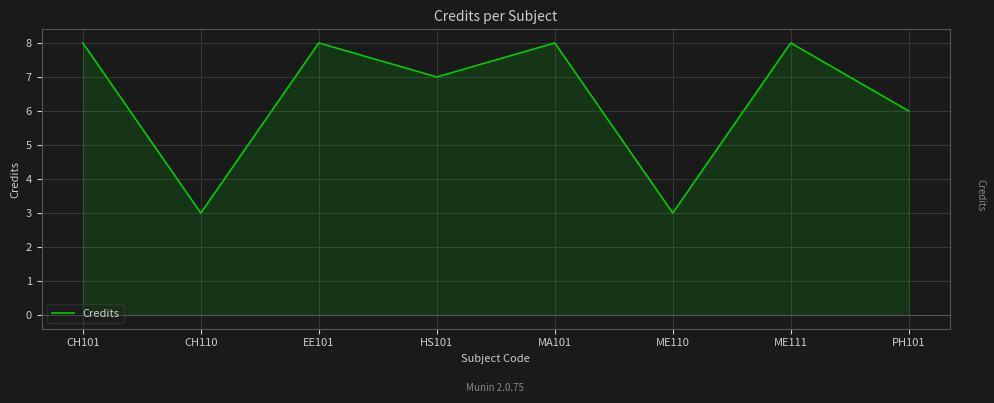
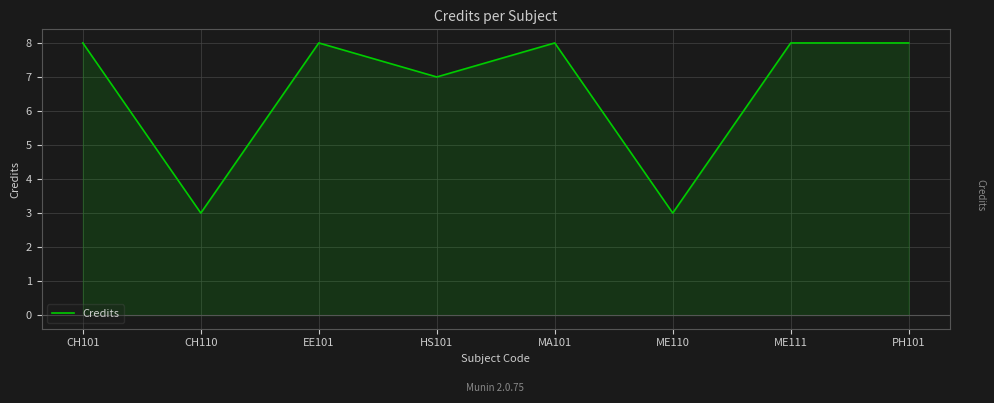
PH101: 6 -> 8
